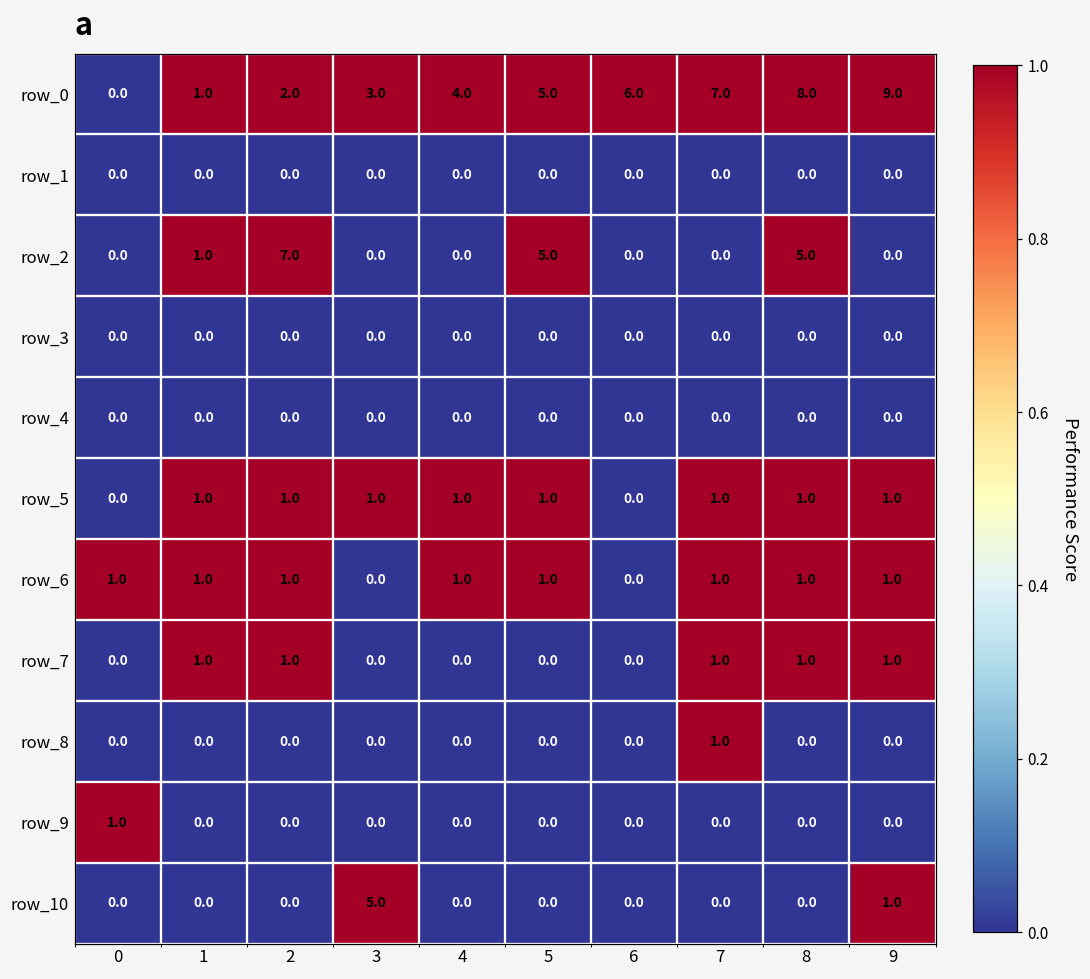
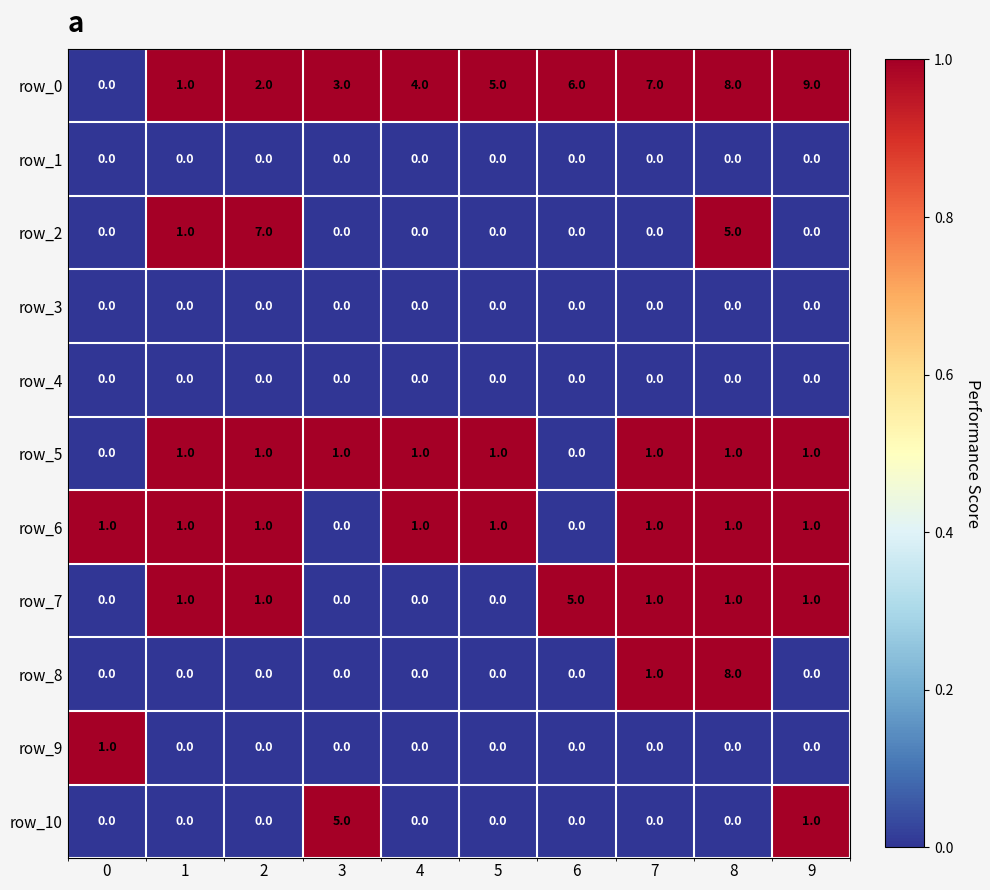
row_2, 5: 5.0 -> 0.0
row_7, 6: 0.0 -> 5.0
row_8, 8: 0.0 -> 8.0
